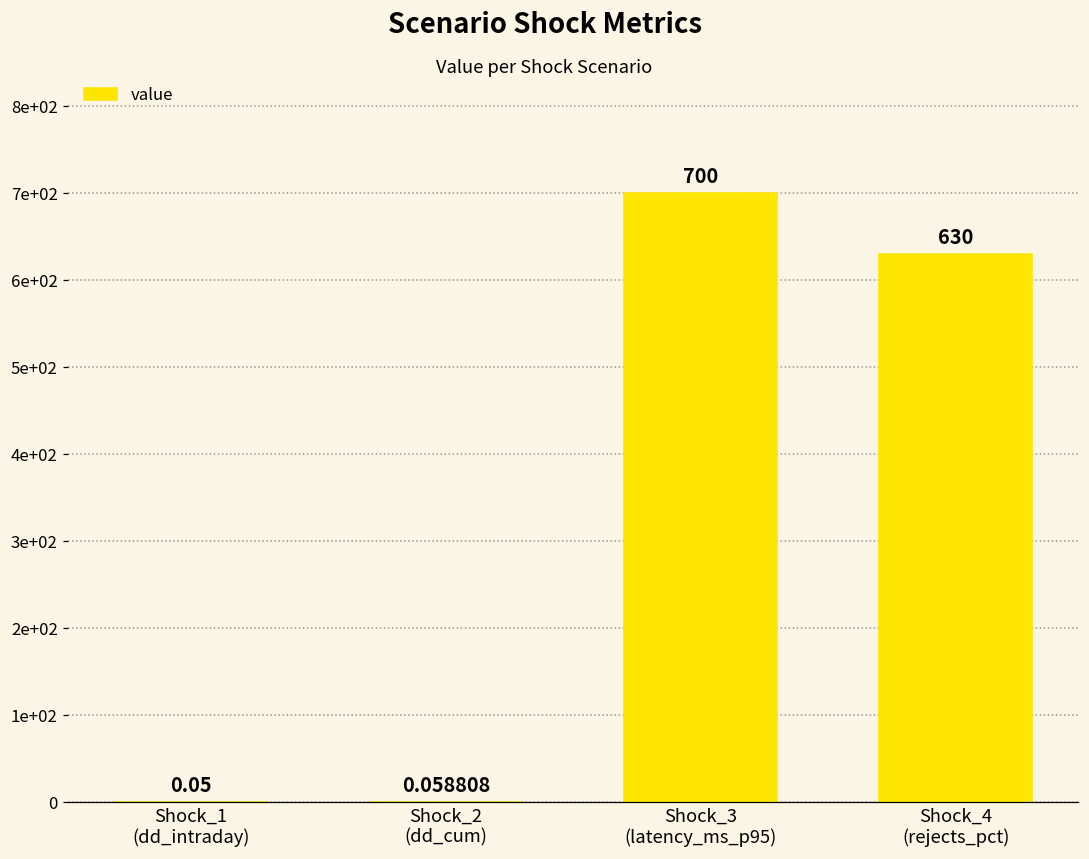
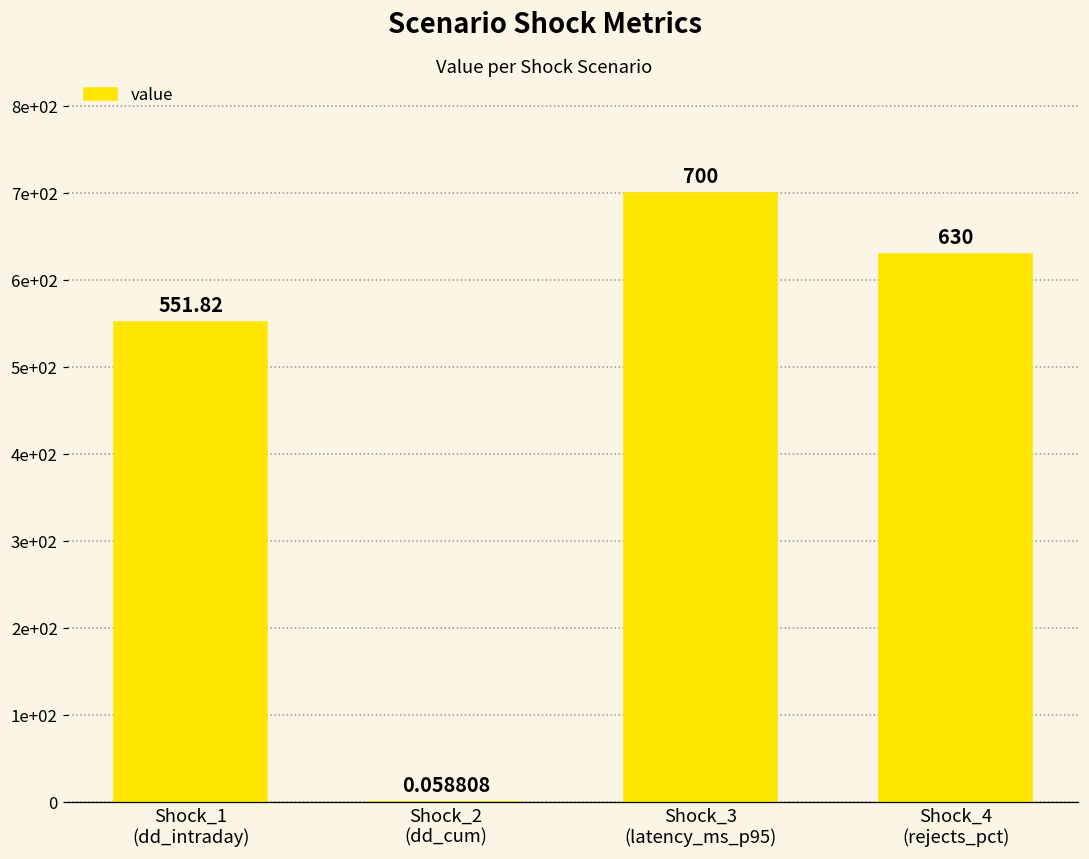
Shock_1 (dd_intraday): 0.05 -> 551.82
